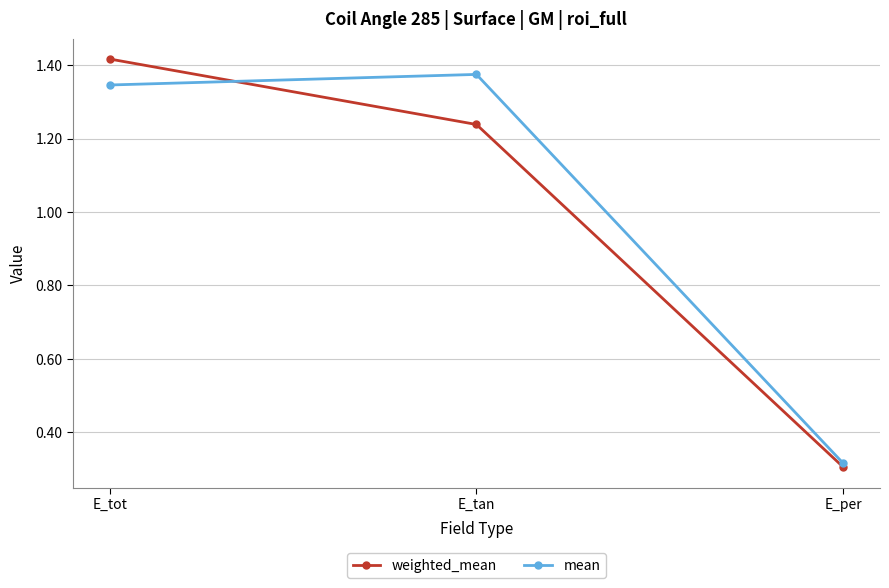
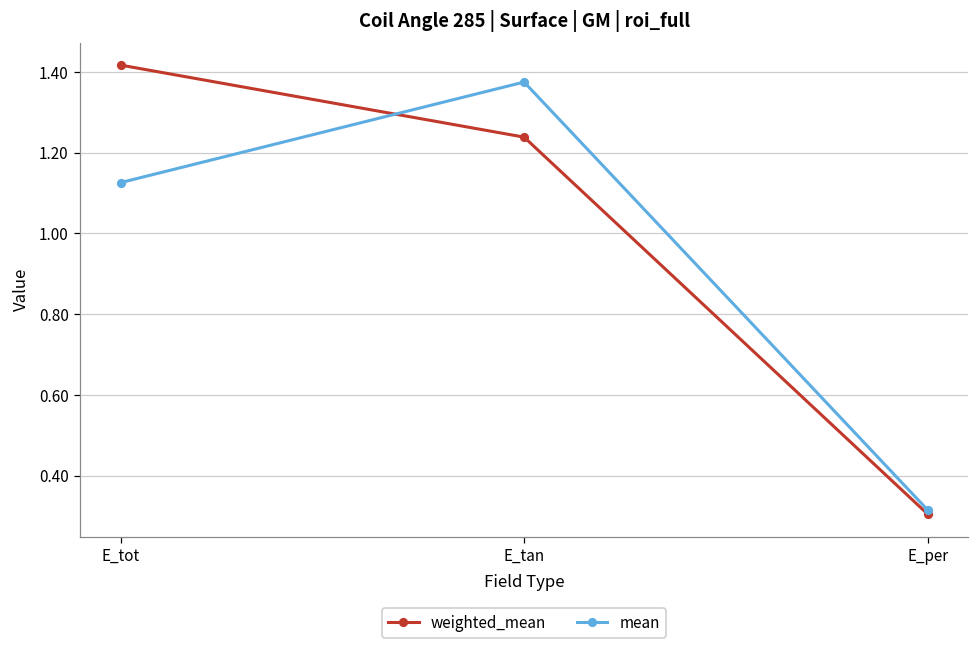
mean, E_tot: 1.35 -> 1.13
